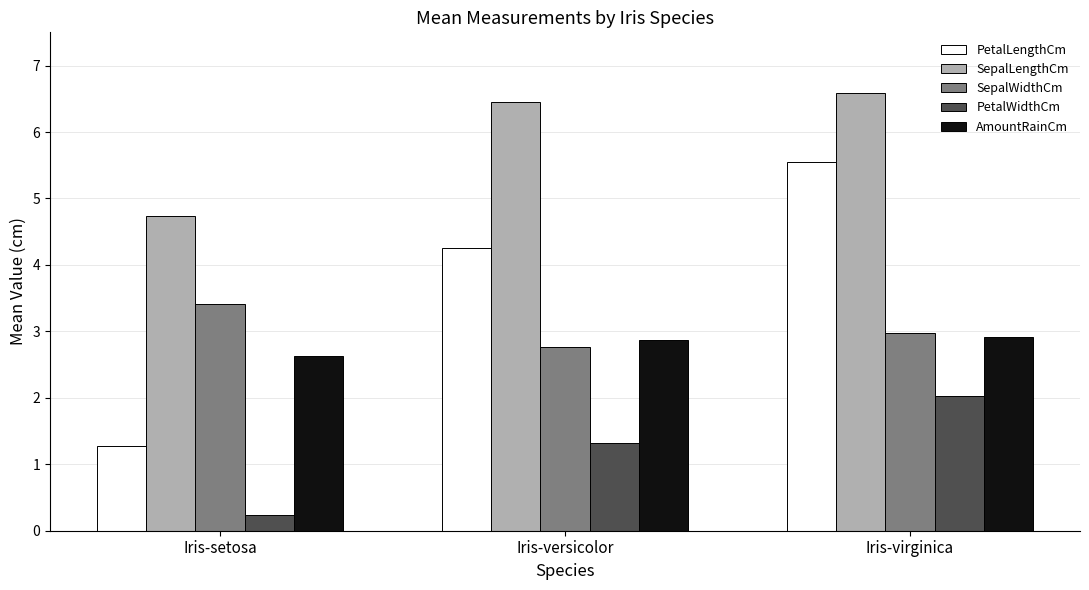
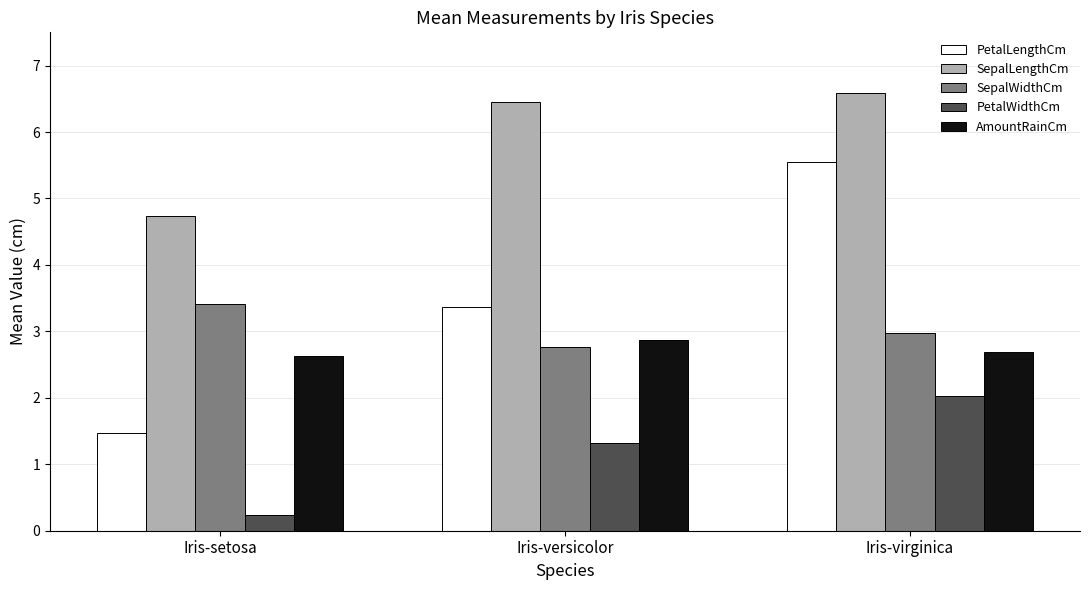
PetalLengthCm, Iris-setosa: 1.3 -> 1.5
PetalLengthCm, Iris-versicolor: 4.3 -> 3.4
AmountRainCm, Iris-virginica: 2.9 -> 2.7
